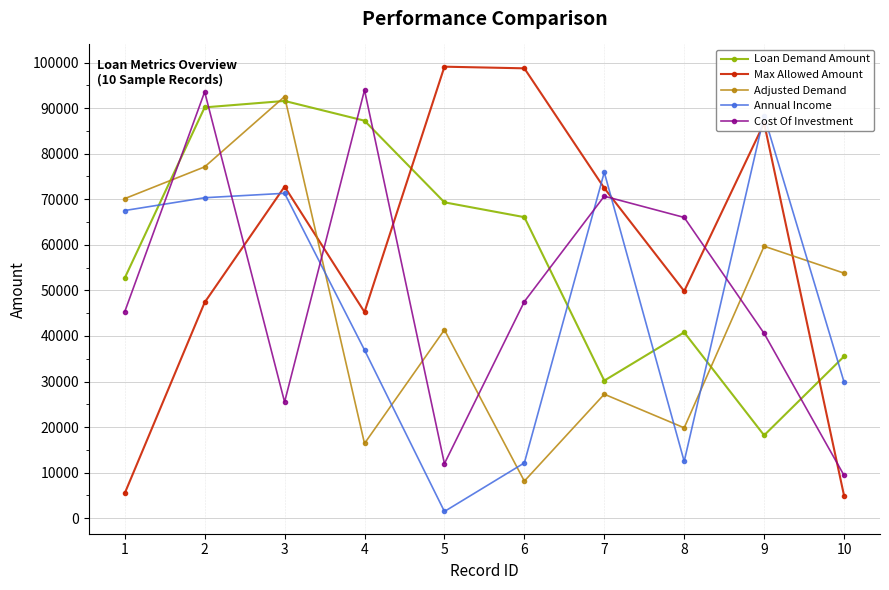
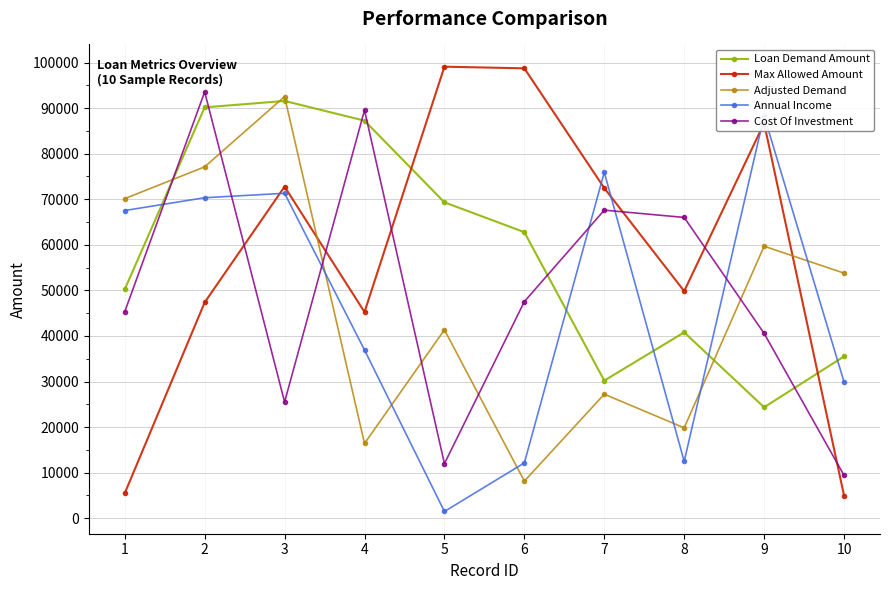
Loan Demand Amount, 1: 53000 -> 50000
Cost Of Investment, 4: 94000 -> 90000
Loan Demand Amount, 6: 66000 -> 63000
Cost Of Investment, 7: 71000 -> 68000
Loan Demand Amount, 9: 18000 -> 24000
